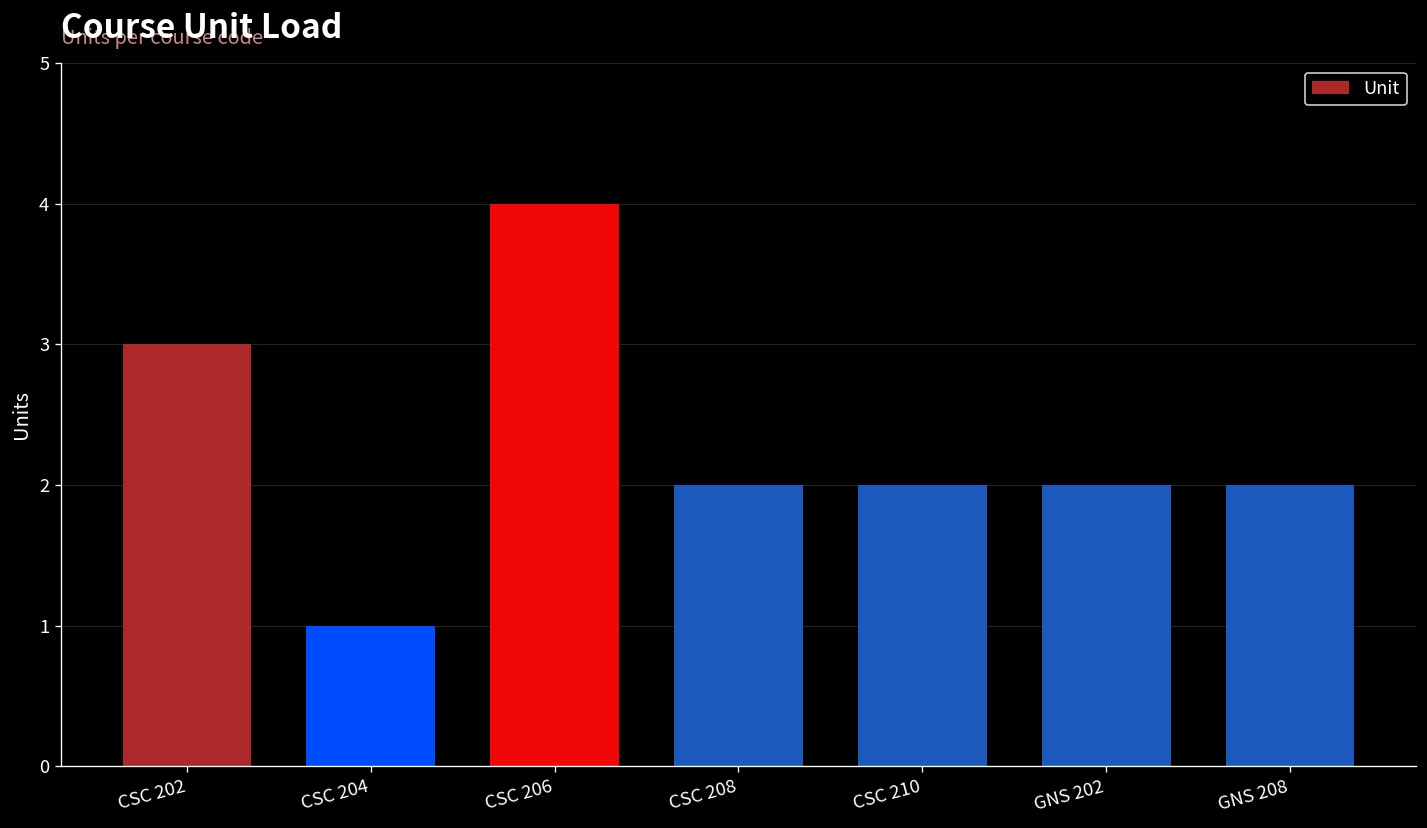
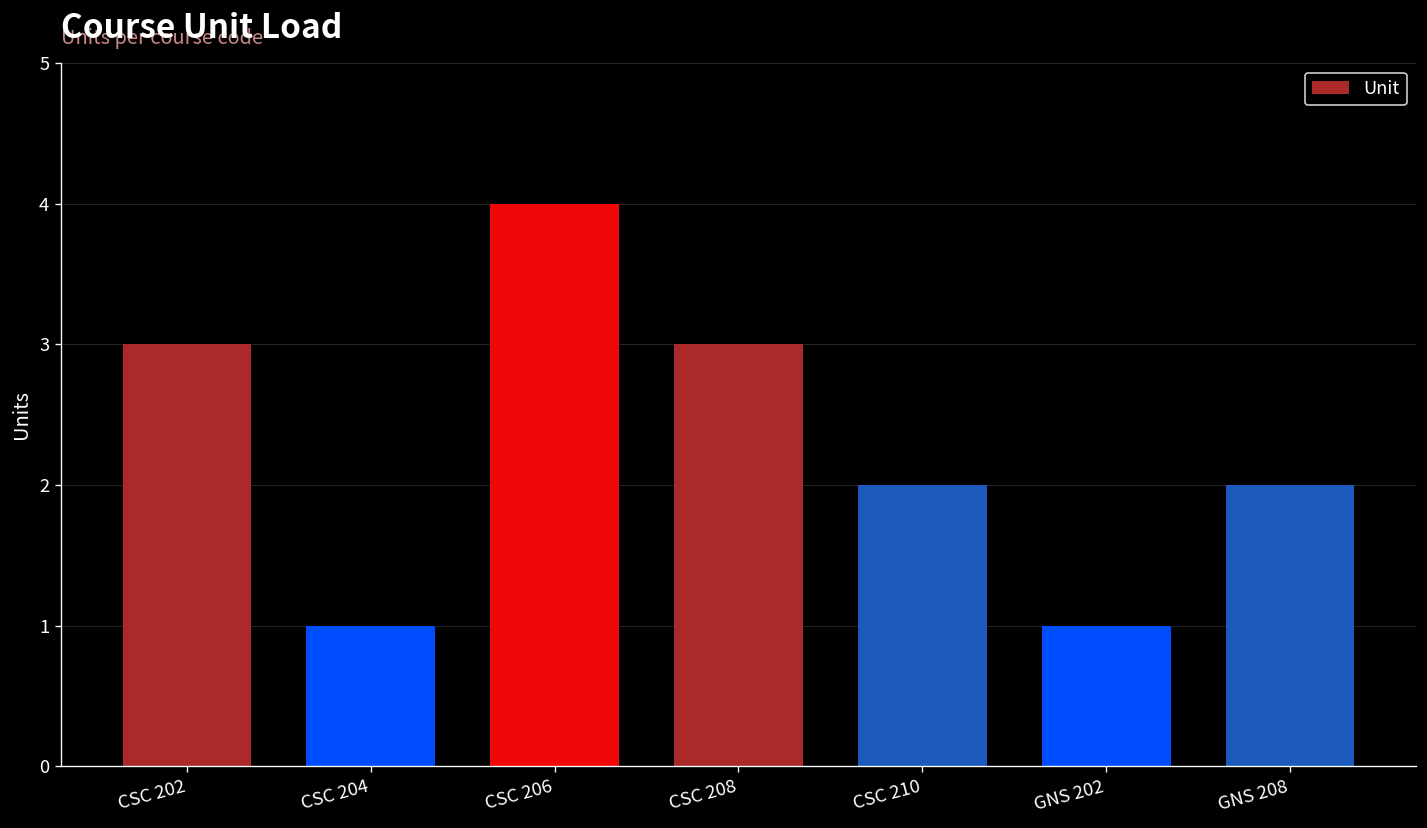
CSC 208: 2 -> 3
GNS 202: 2 -> 1
